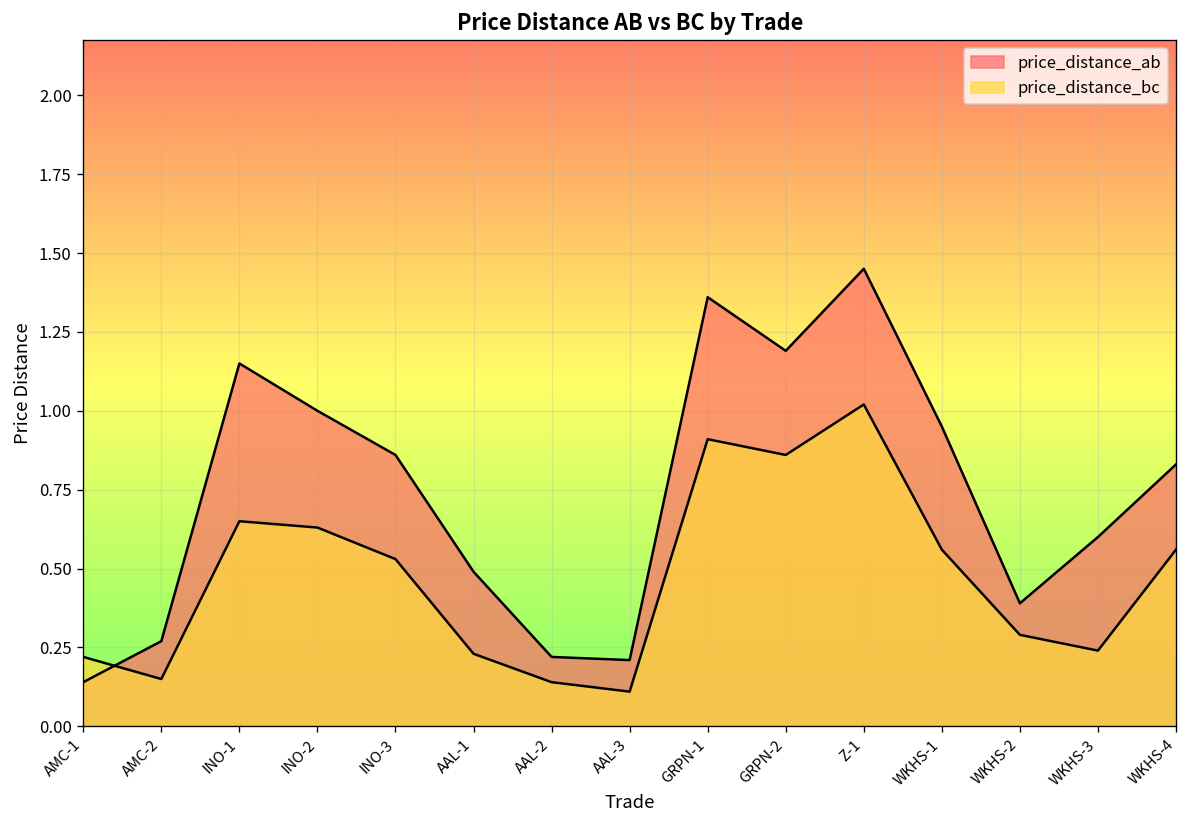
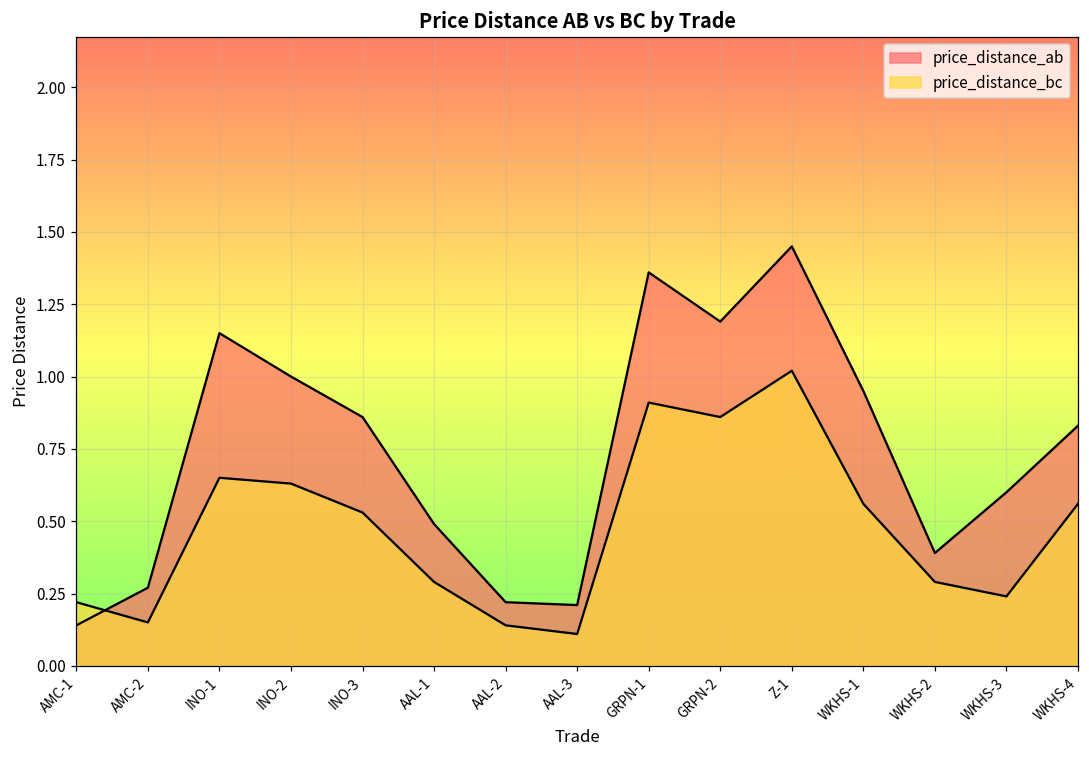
price_distance_bc, AAL-1: 0.23 -> 0.29
